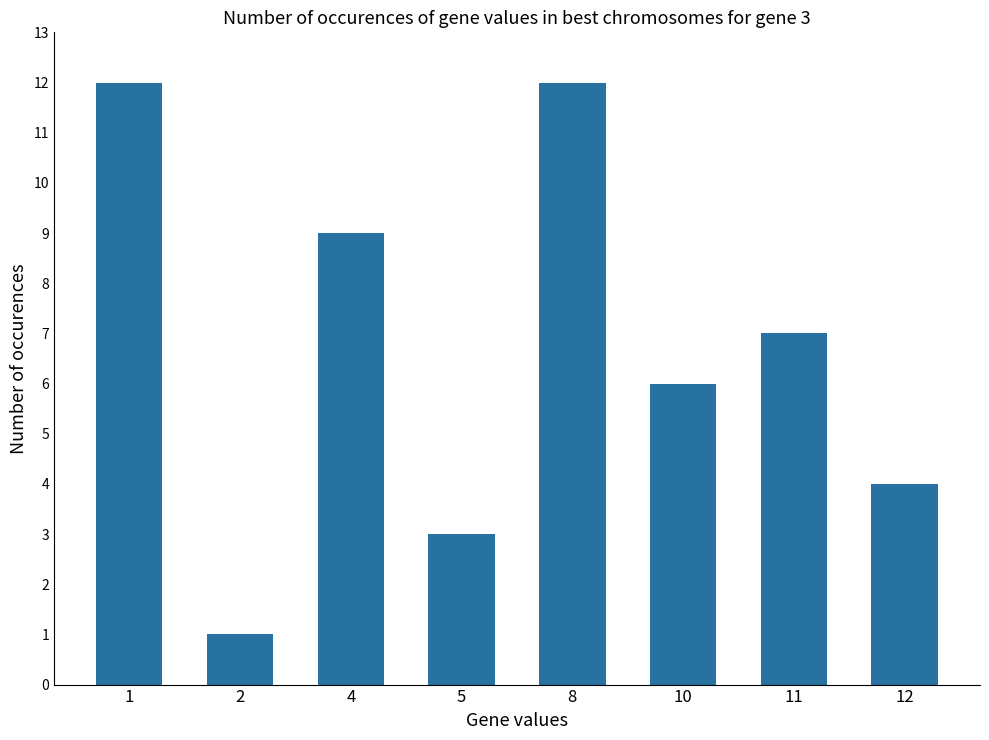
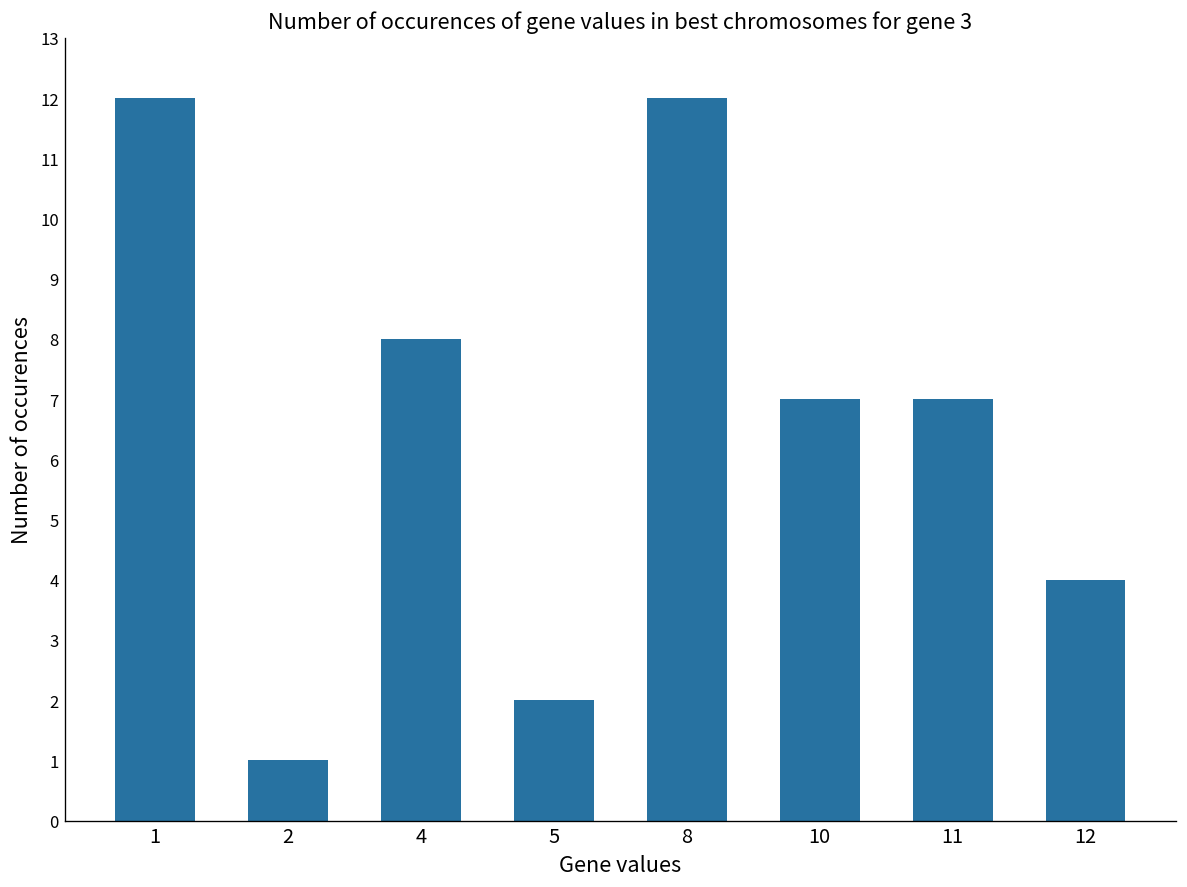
4: 9 -> 8
5: 3 -> 2
10: 6 -> 7
